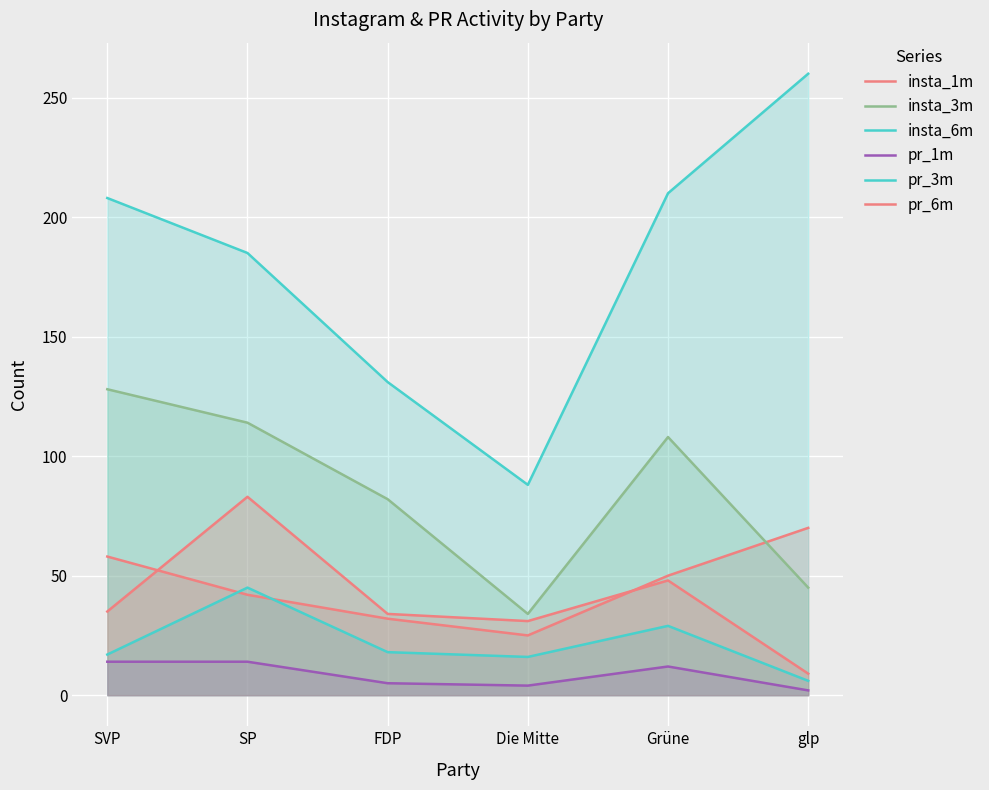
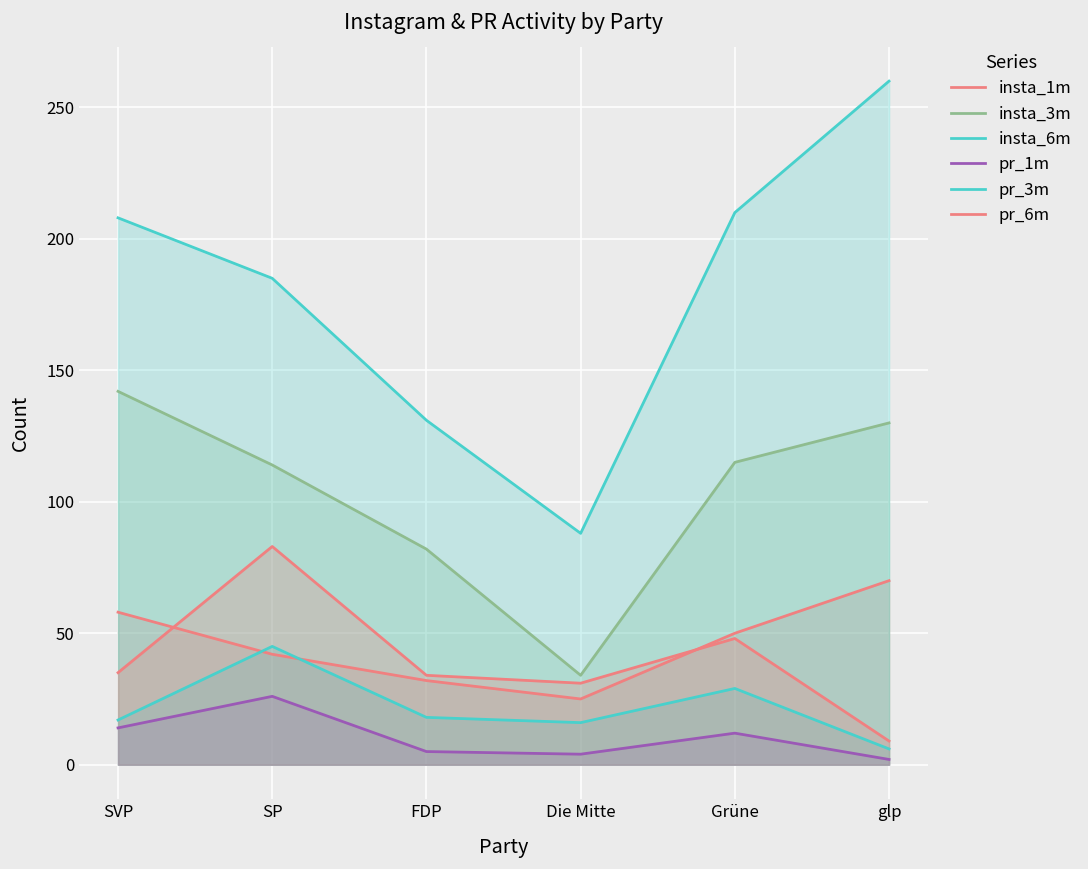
insta_3m, SVP: 128 -> 142
pr_1m, SP: 14 -> 26
insta_3m, Grüne: 108 -> 115
insta_3m, glp: 45 -> 130
